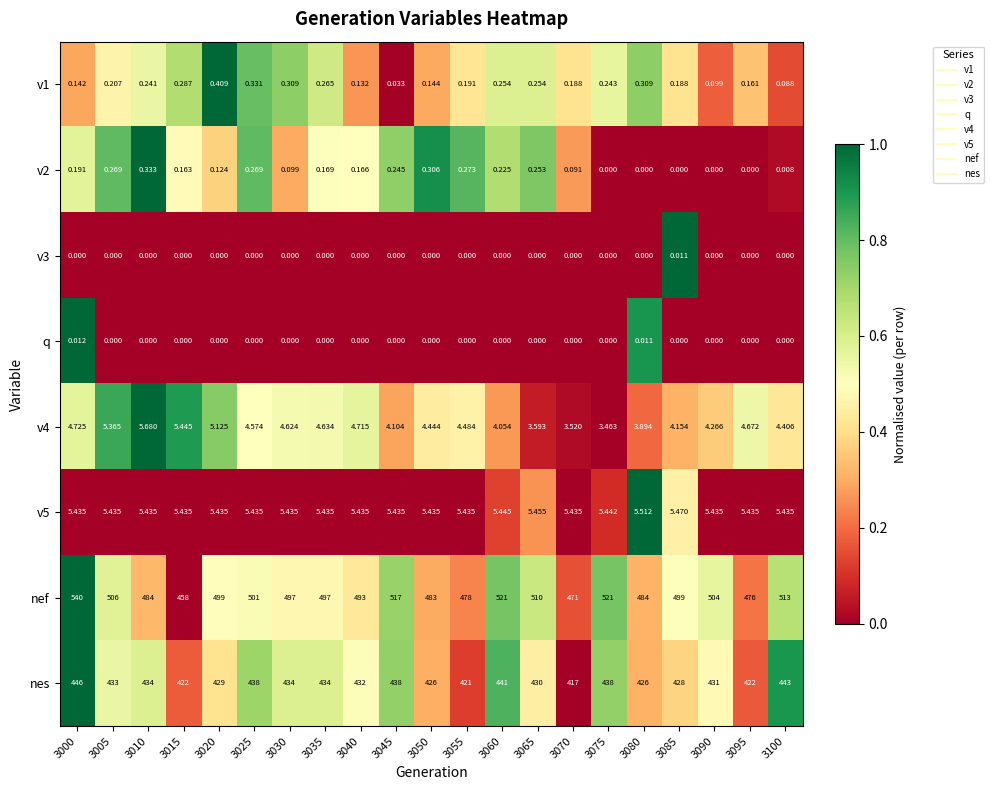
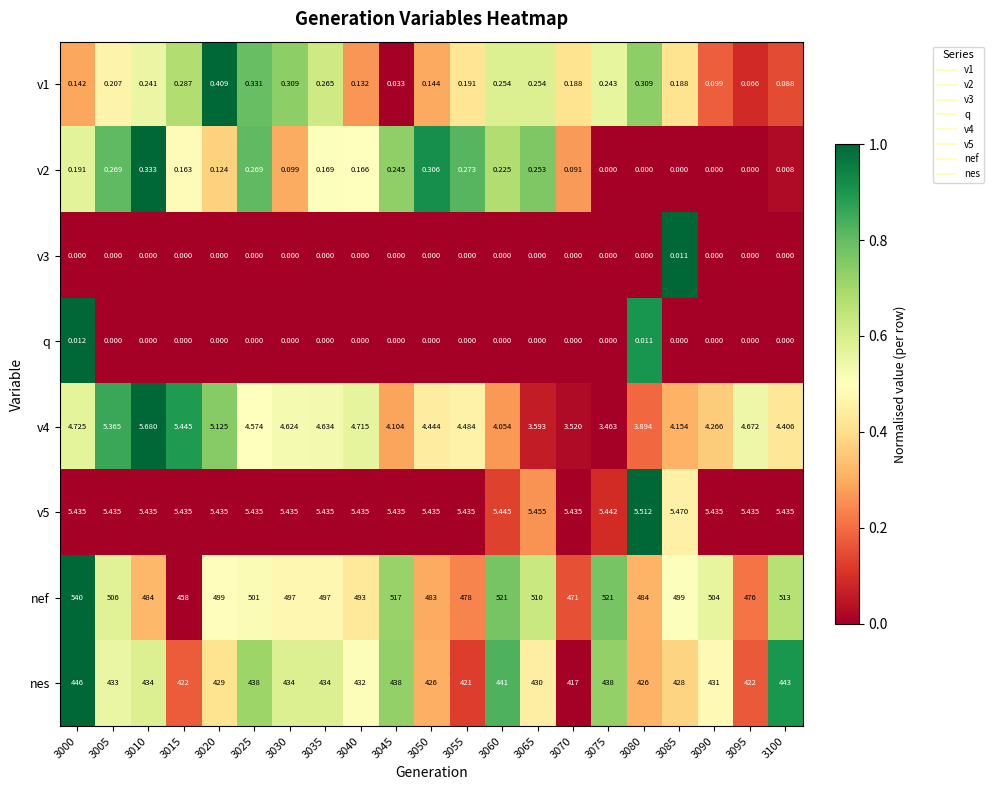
v1, 3095: 0.161 -> 0.066
